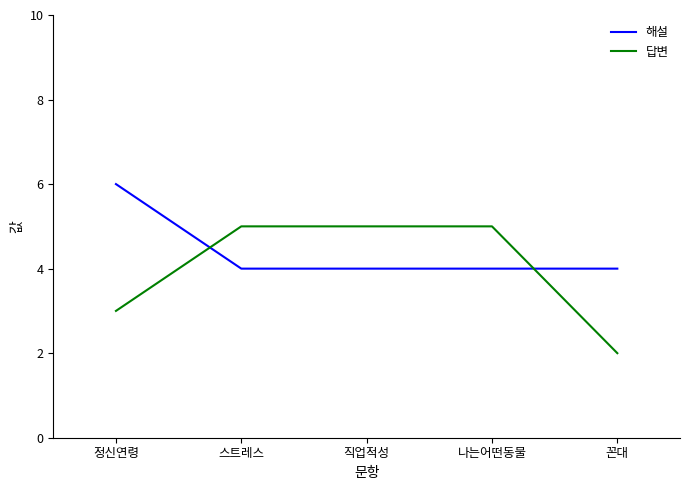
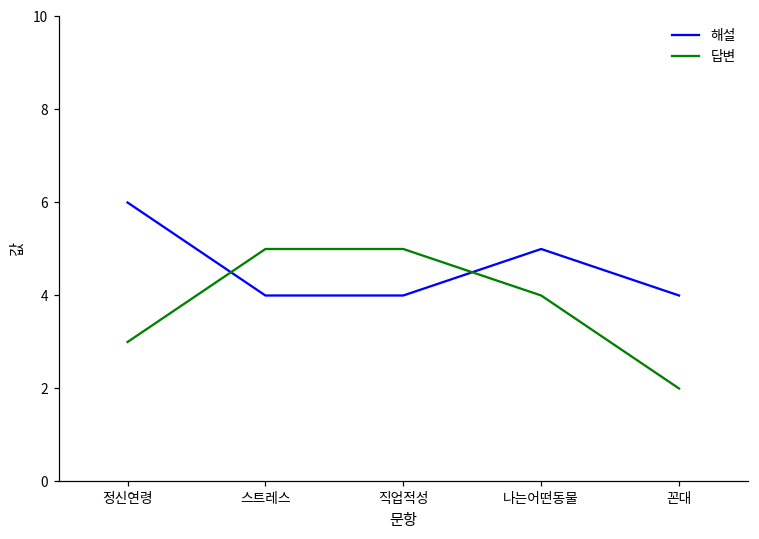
해설, 나는어떤동물: 4 -> 5
답변, 나는어떤동물: 5 -> 4
